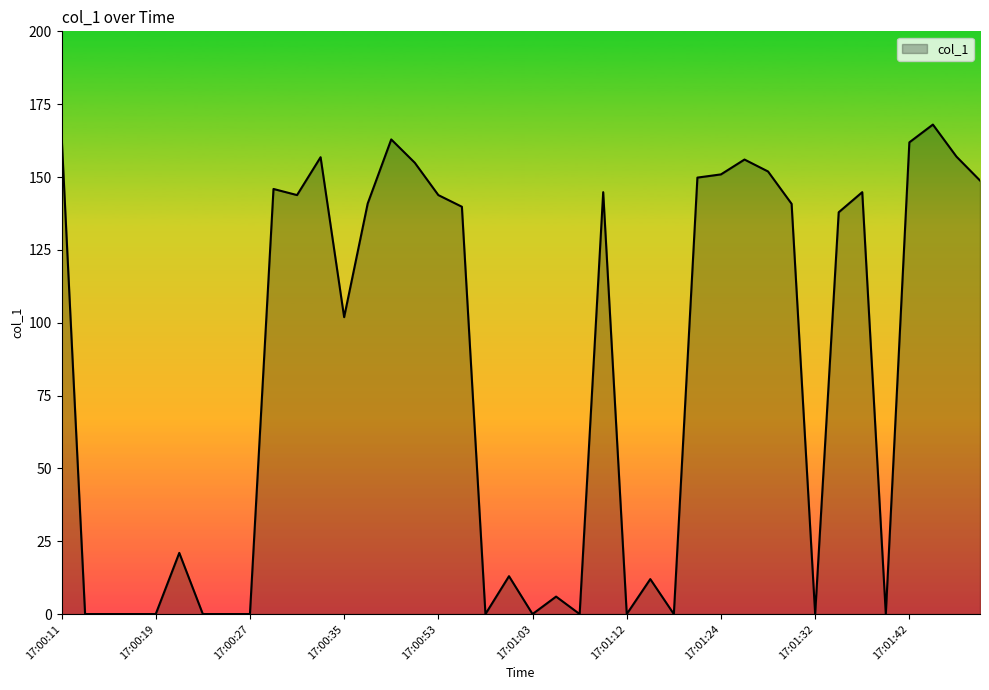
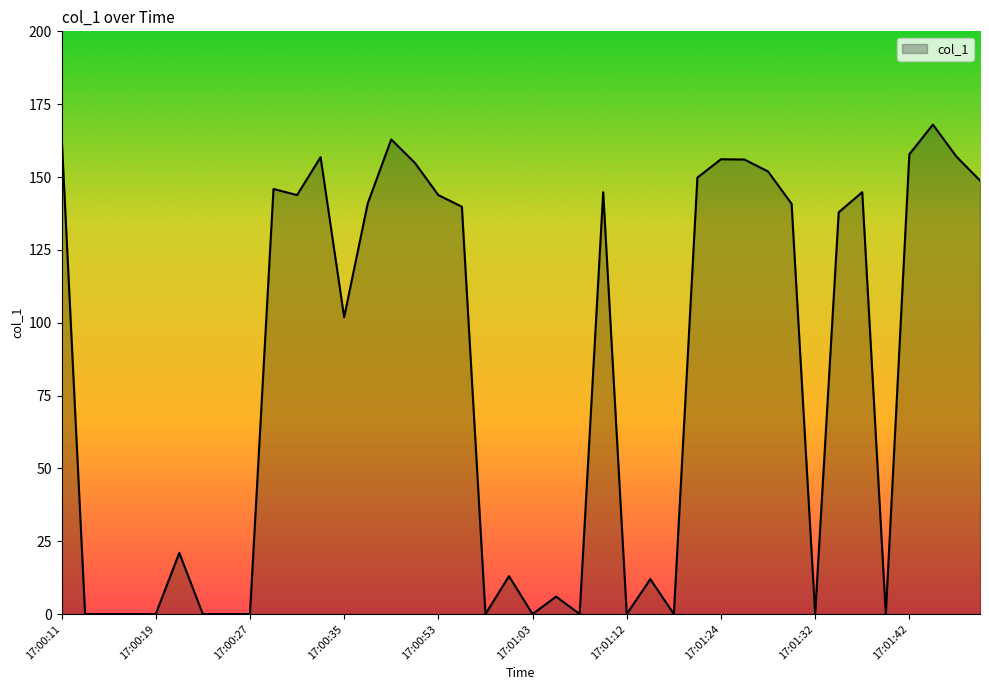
17:01:24: 151 -> 156
17:01:42: 162 -> 158
